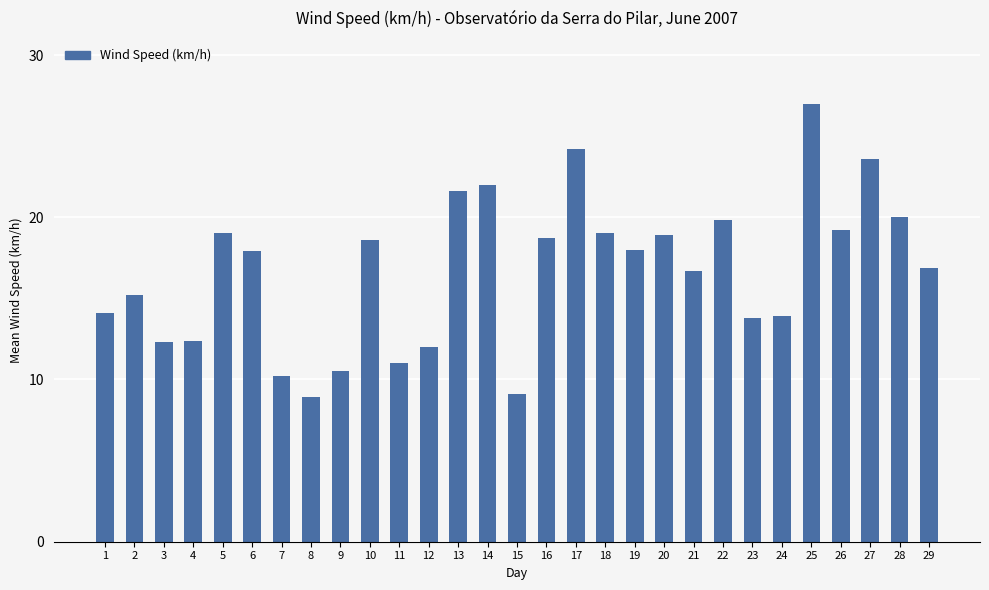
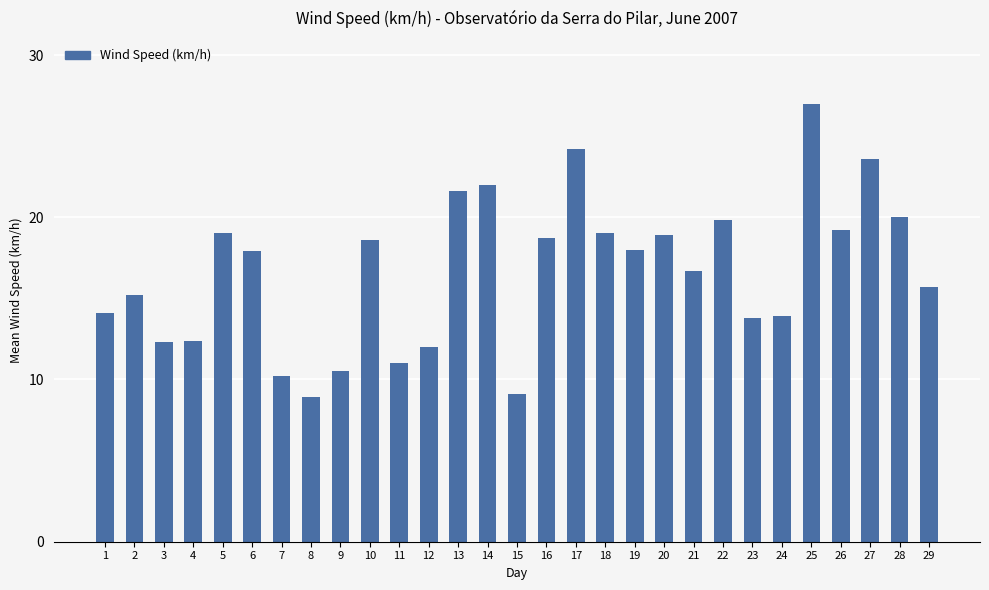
29: 16.9 -> 15.7
